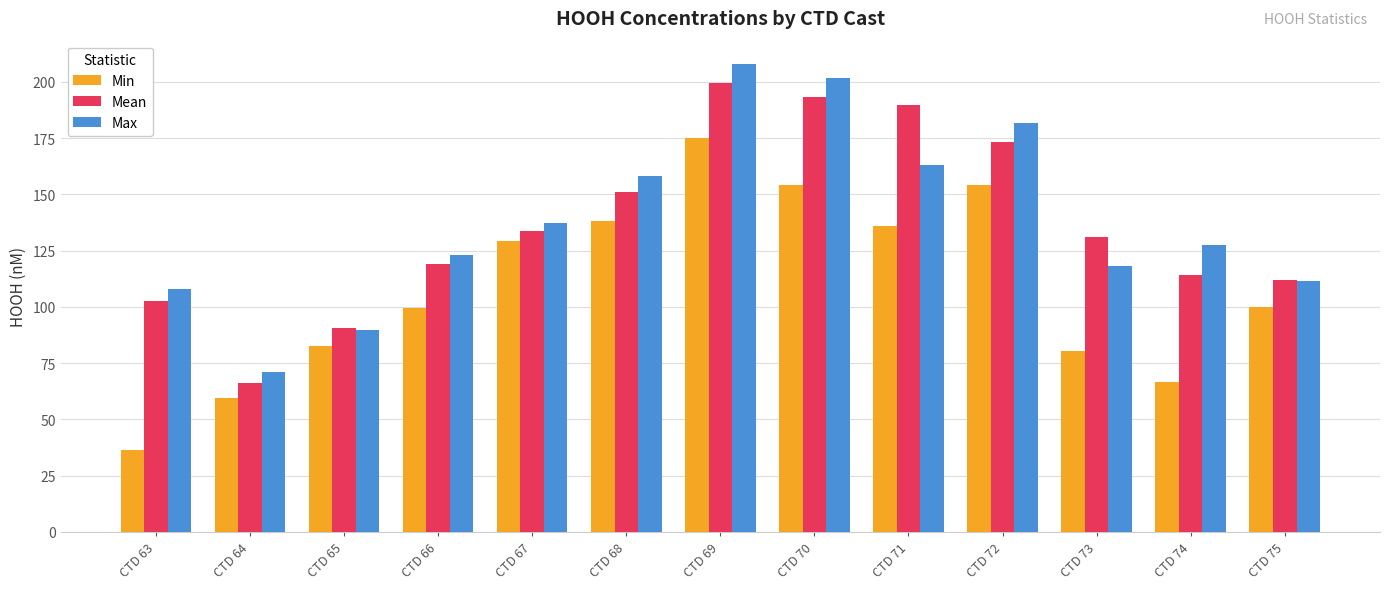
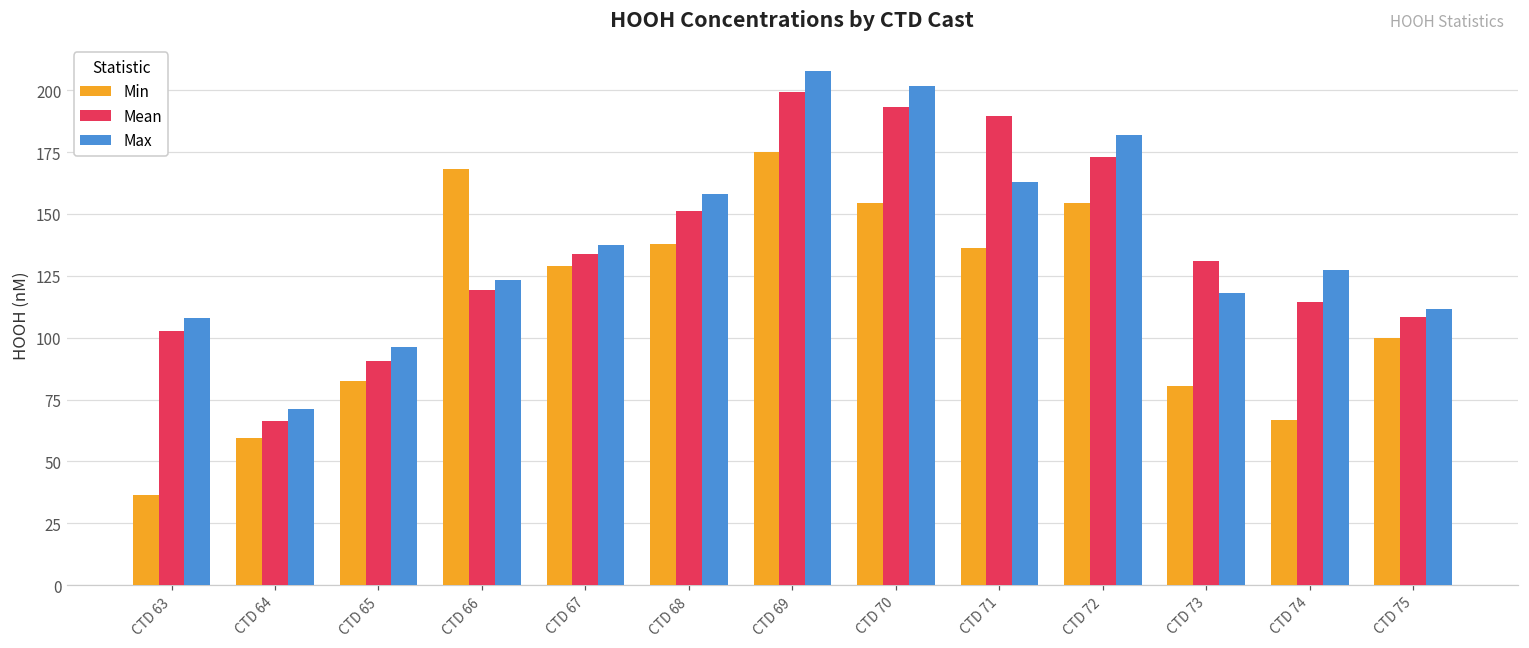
Max, CTD 65: 90 -> 96
Min, CTD 66: 100 -> 168
Mean, CTD 75: 112 -> 108
